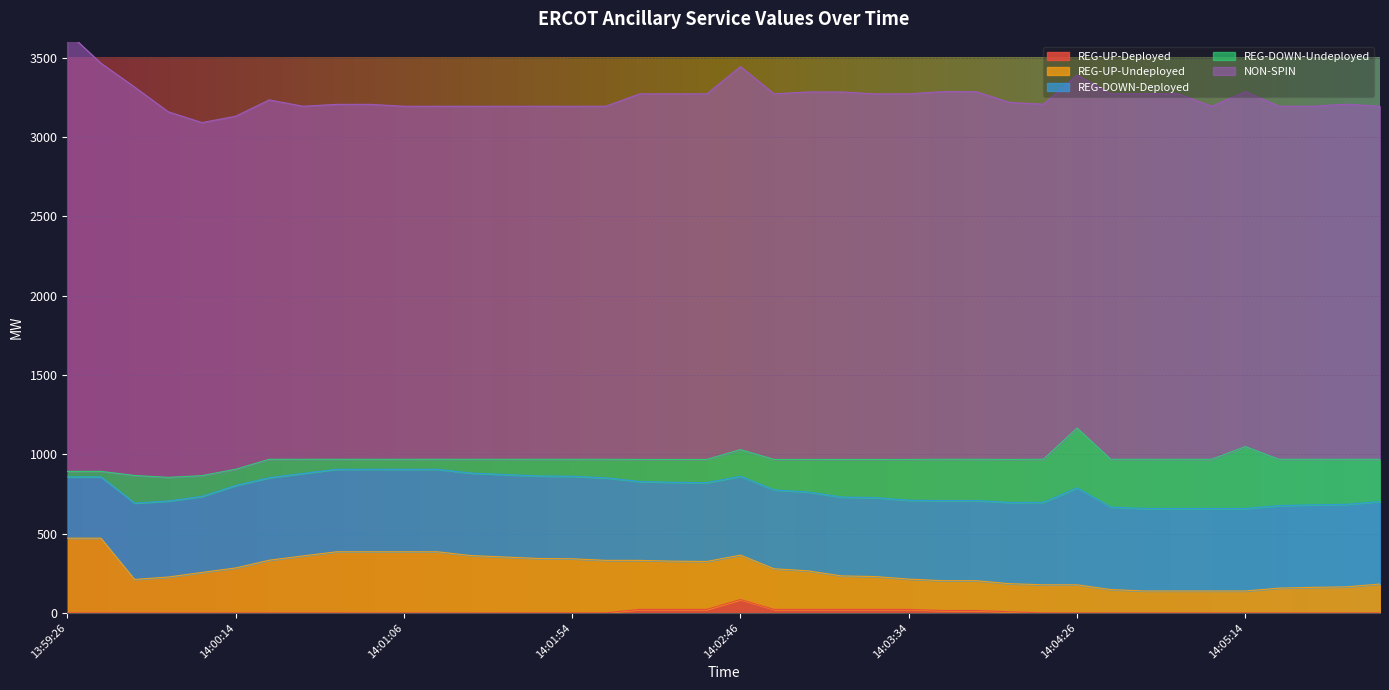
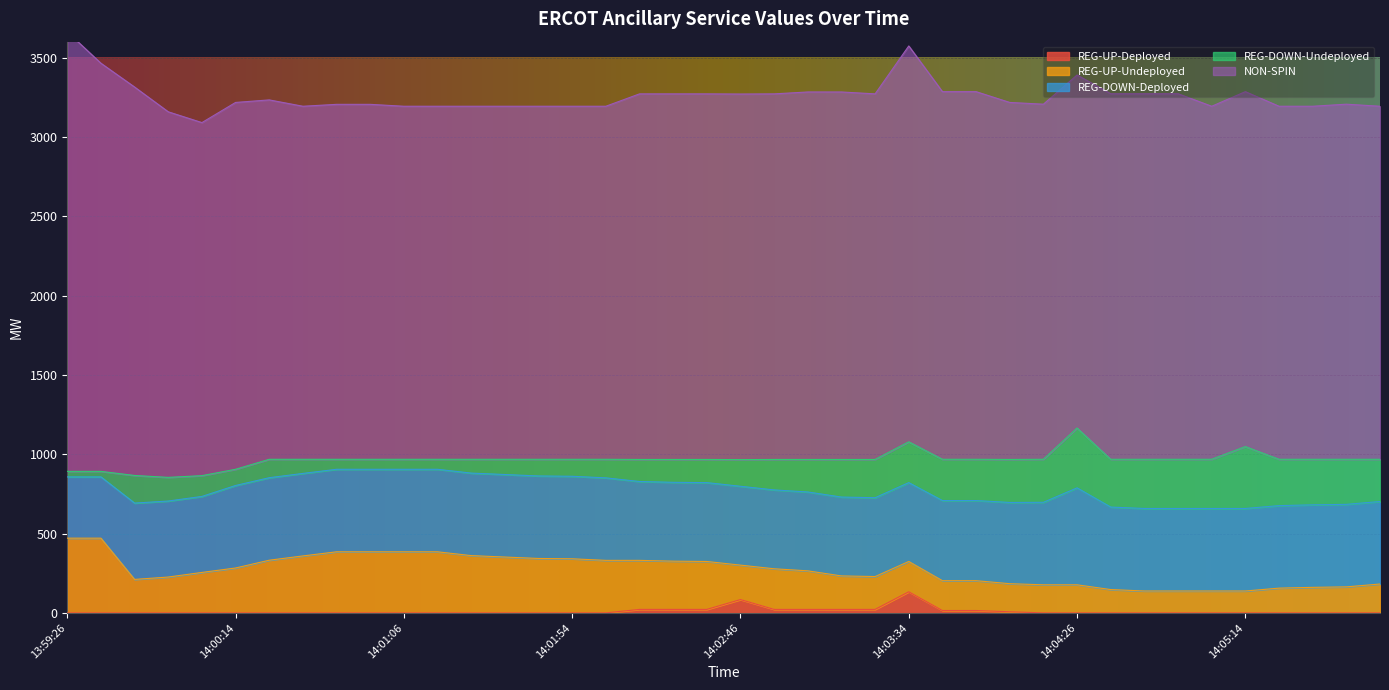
NON-SPIN, 14:00:14: 2230 -> 2310
REG-UP-Undeployed, 14:02:46: 280 -> 220
NON-SPIN, 14:02:46: 2410 -> 2300
REG-UP-Deployed, 14:03:34: 20 -> 130
NON-SPIN, 14:03:34: 2300 -> 2500
